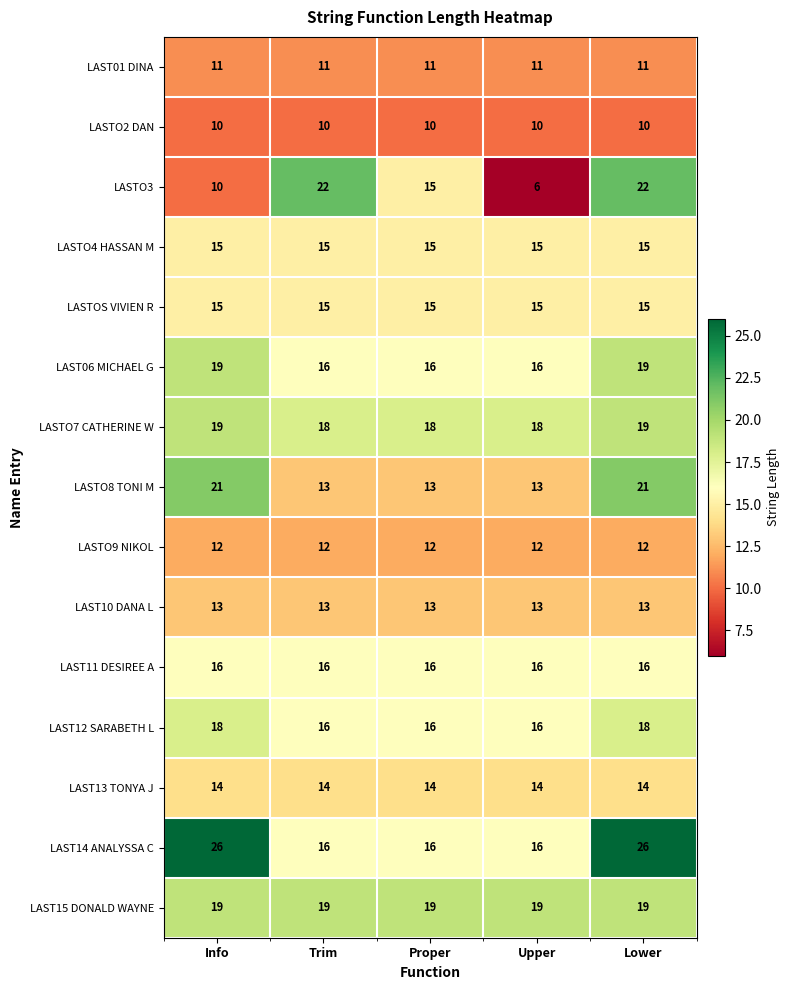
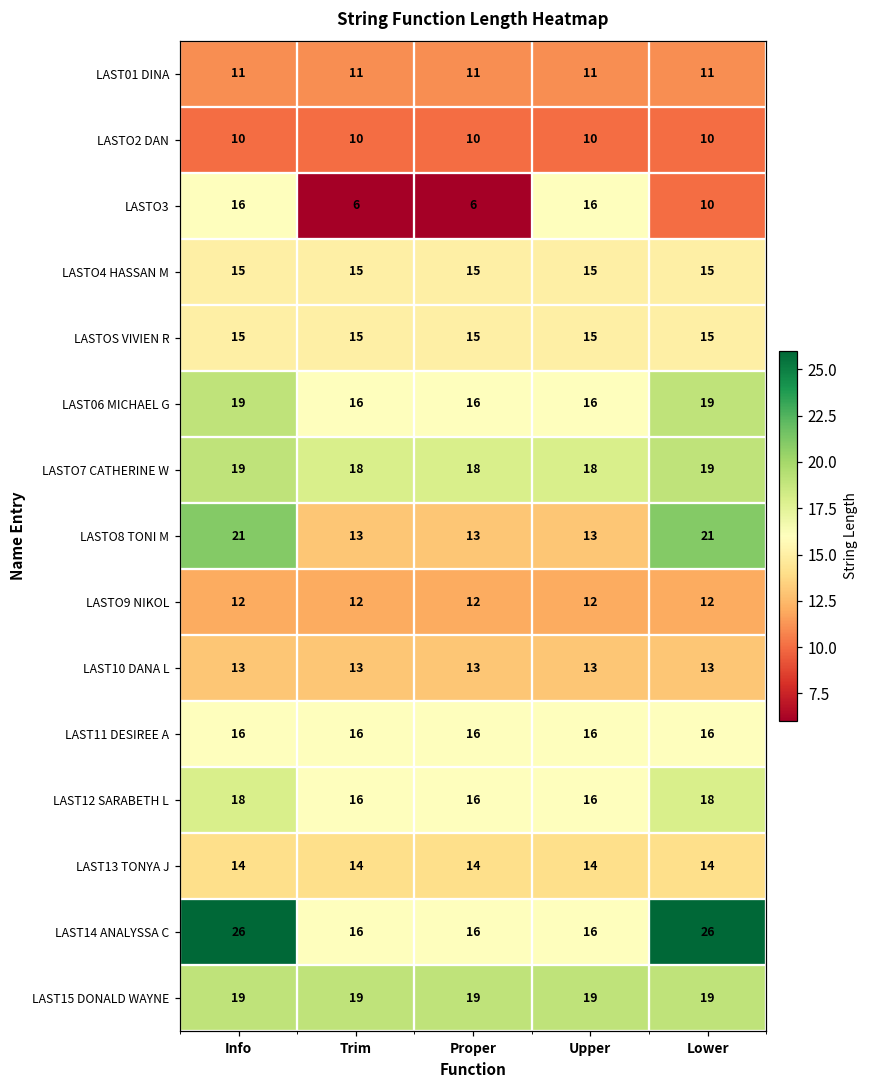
LASTO3, Info: 10 -> 16
LASTO3, Trim: 22 -> 6
LASTO3, Proper: 15 -> 6
LASTO3, Upper: 6 -> 16
LASTO3, Lower: 22 -> 10
